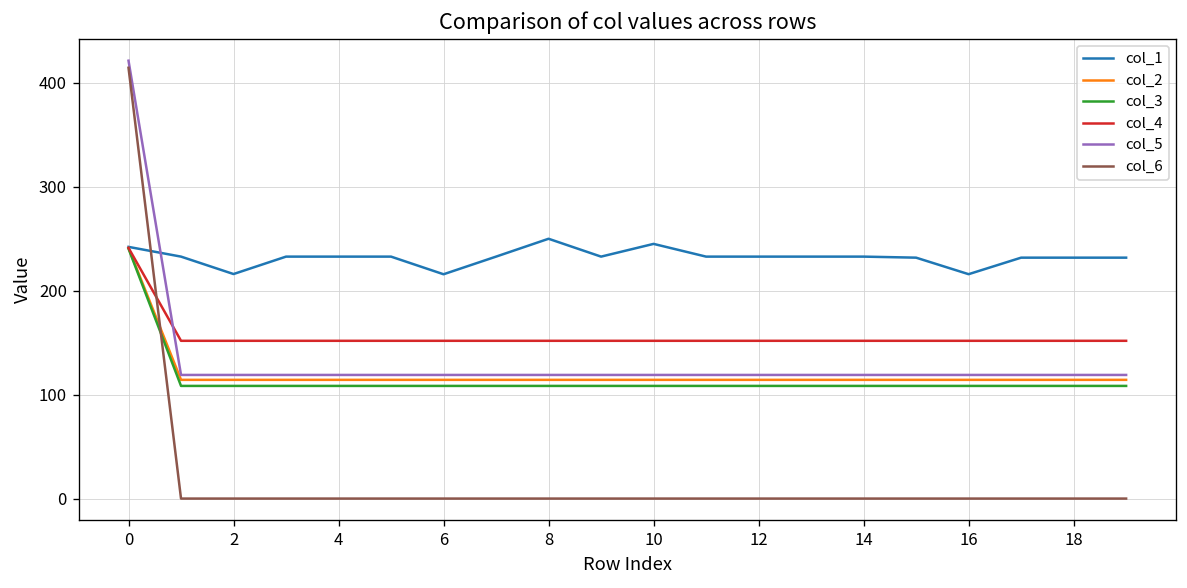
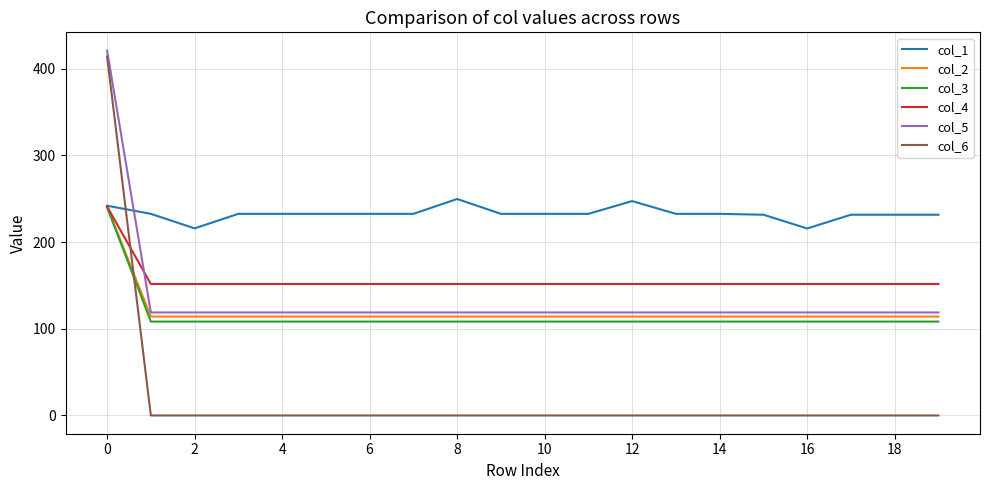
col_1, 6: 220 -> 230
col_1, 10: 240 -> 230
col_1, 12: 230 -> 250
